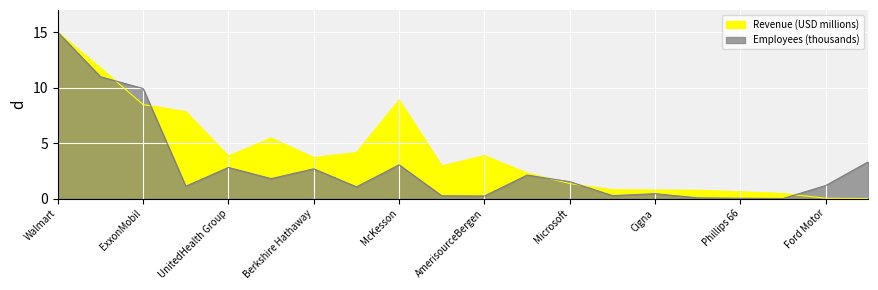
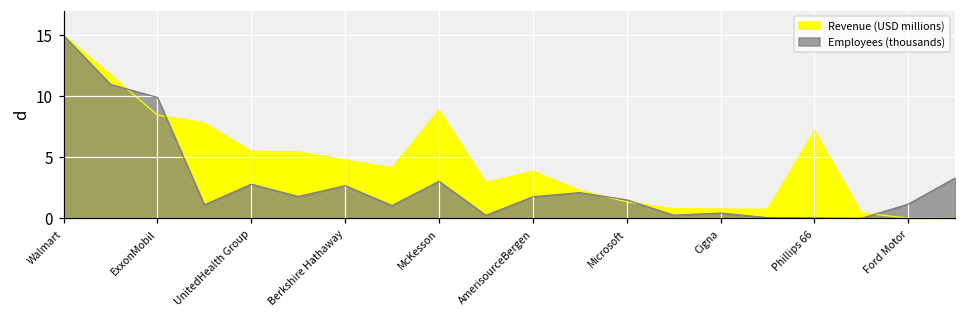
Revenue (USD millions), UnitedHealth Group: 3.8 -> 5.5
Revenue (USD millions), Berkshire Hathaway: 3.7 -> 4.8
Employees (thousands), AmerisourceBergen: 0.2 -> 1.8
Revenue (USD millions), Phillips 66: 0.6 -> 7.2
